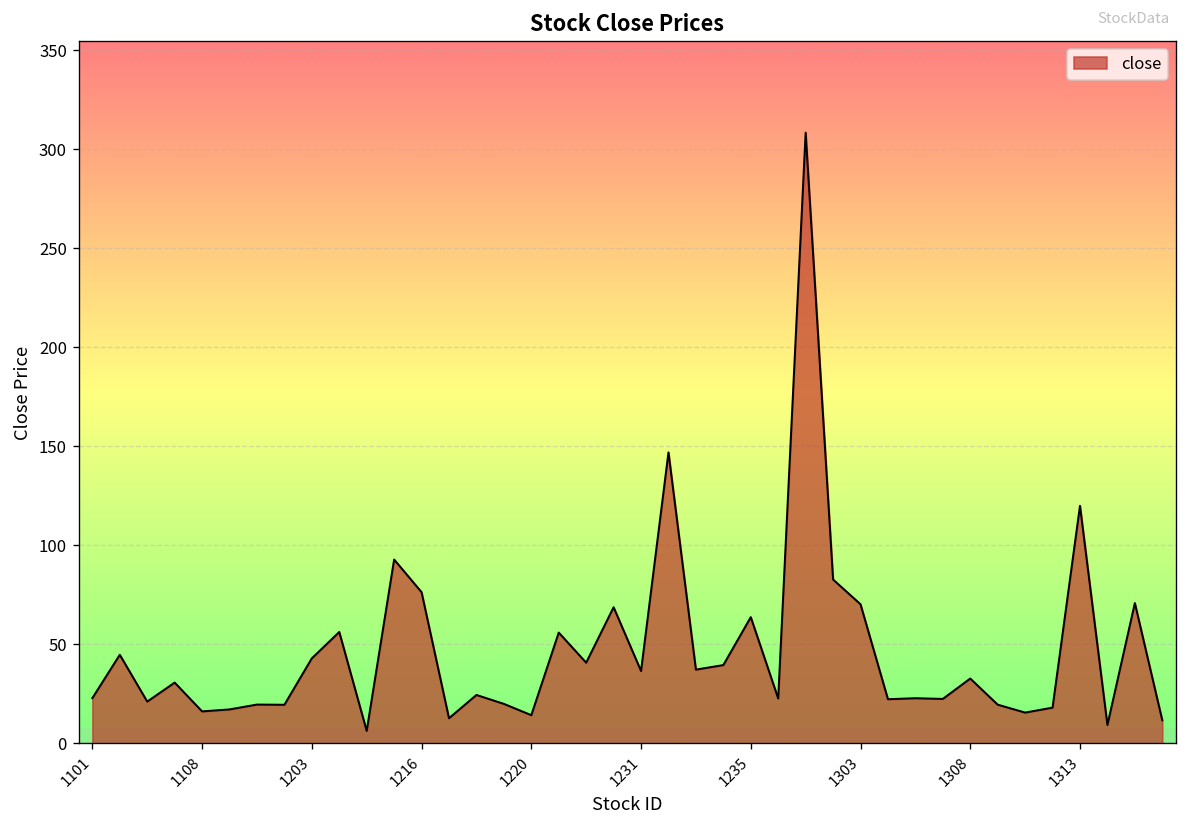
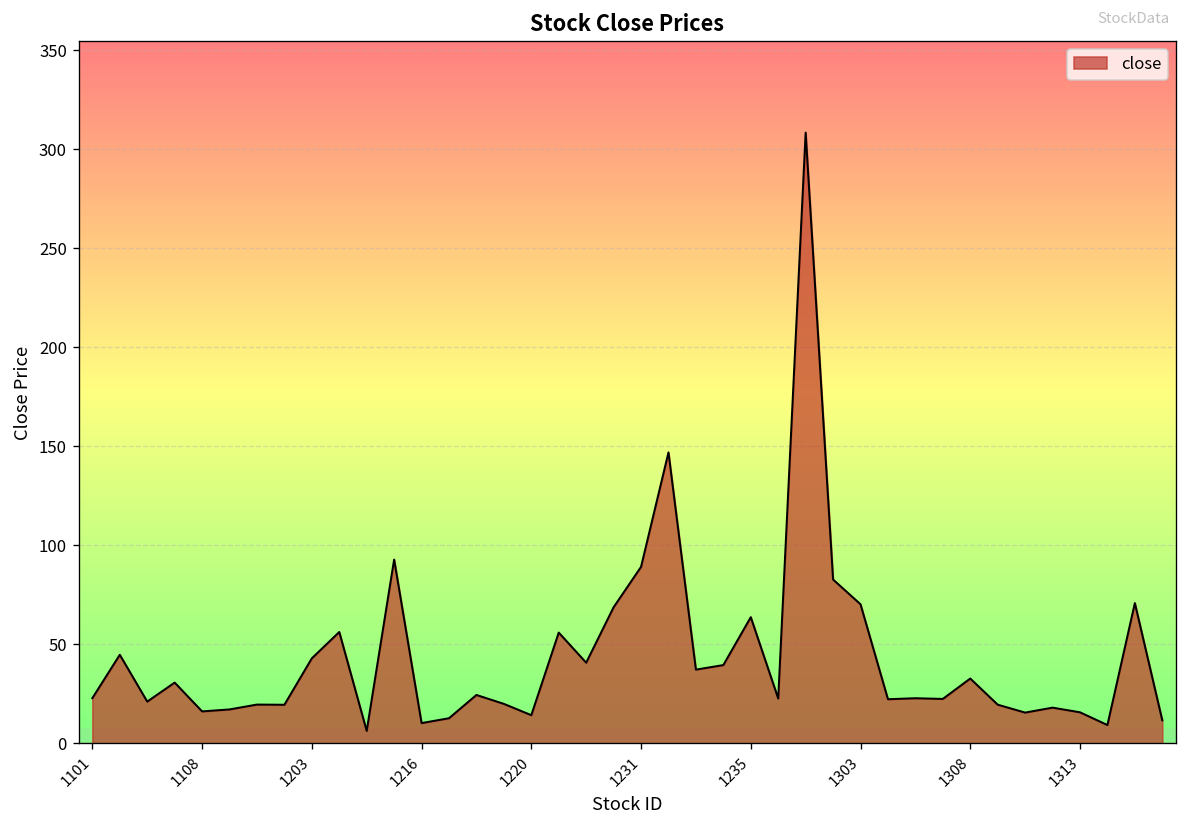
1216: 76 -> 10
1231: 37 -> 89
1313: 120 -> 16
